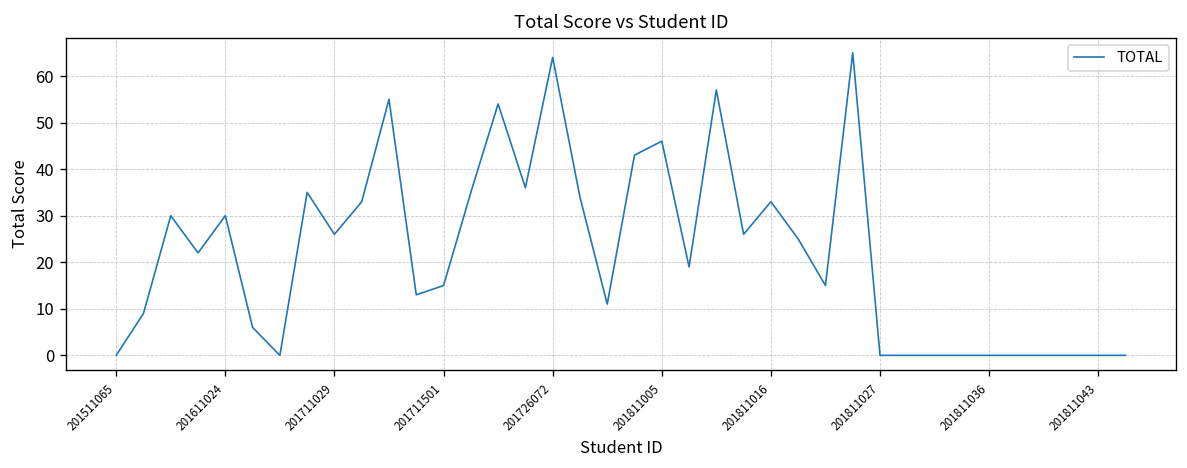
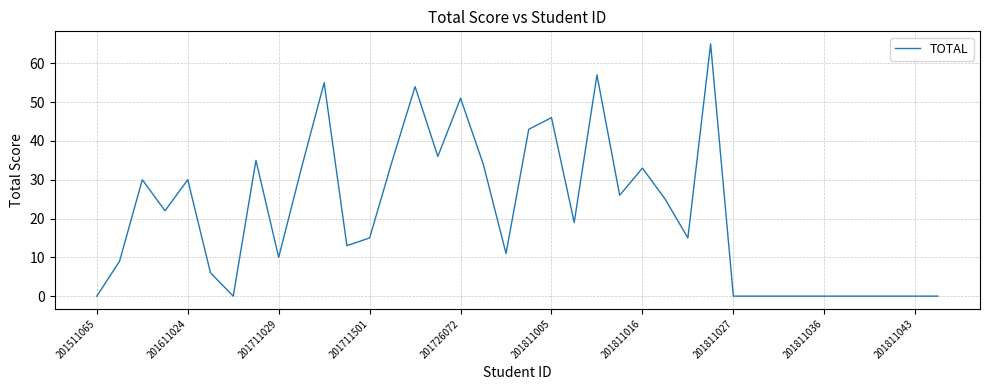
201711029: 26 -> 10
201726072: 64 -> 51
